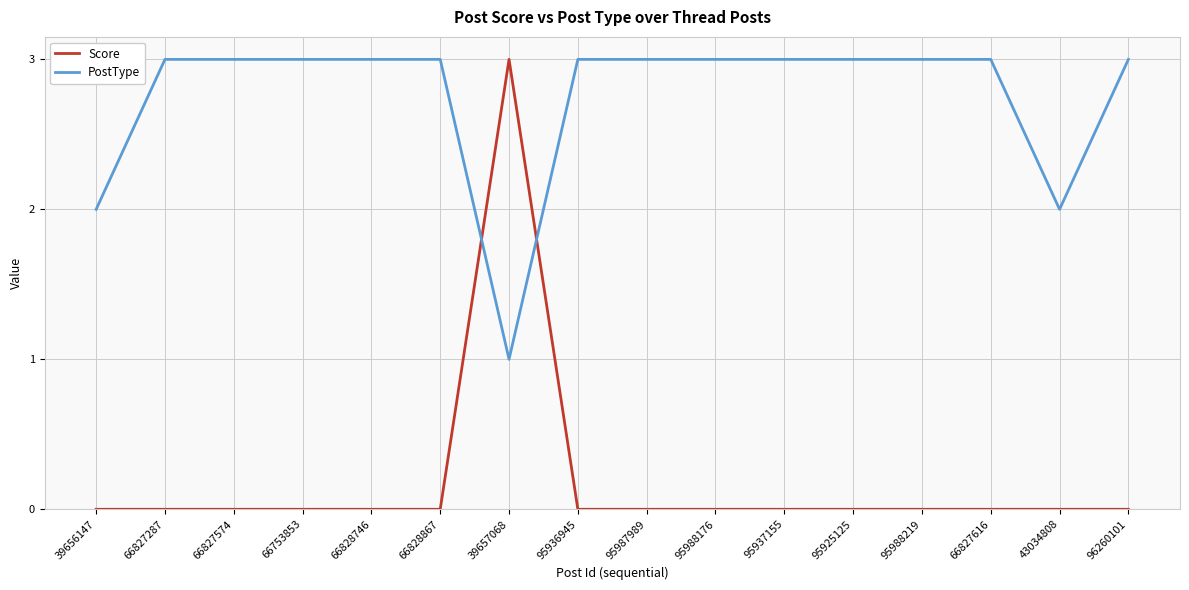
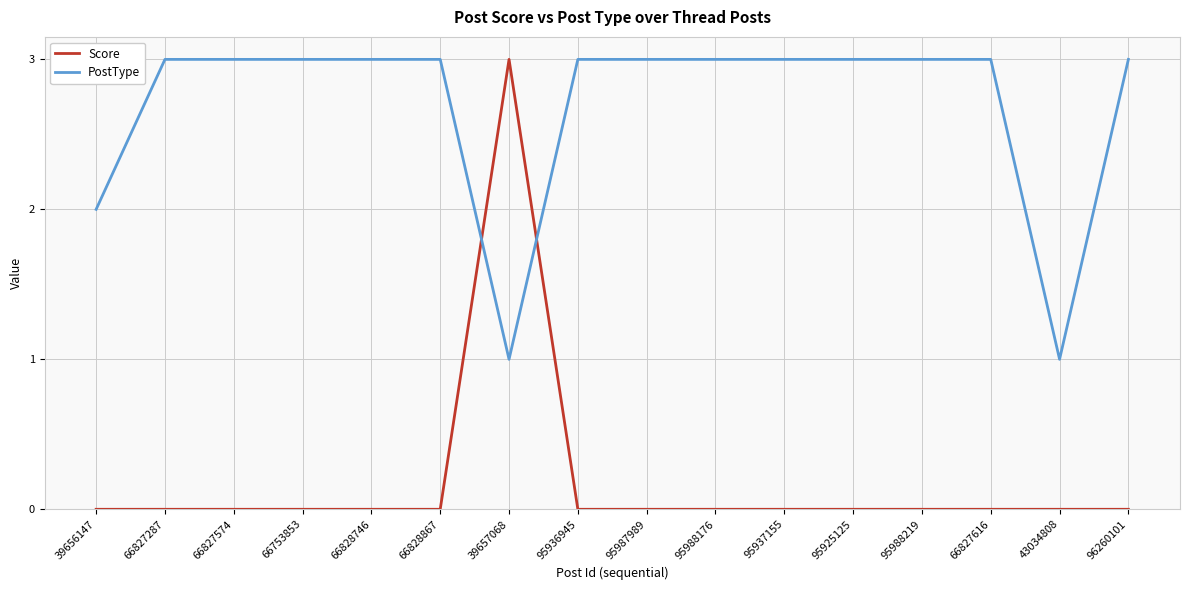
PostType, 43034808: 2 -> 1
